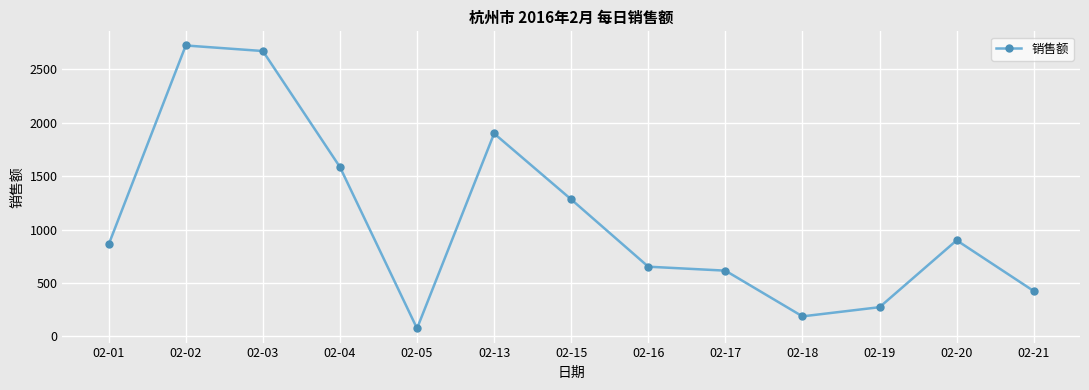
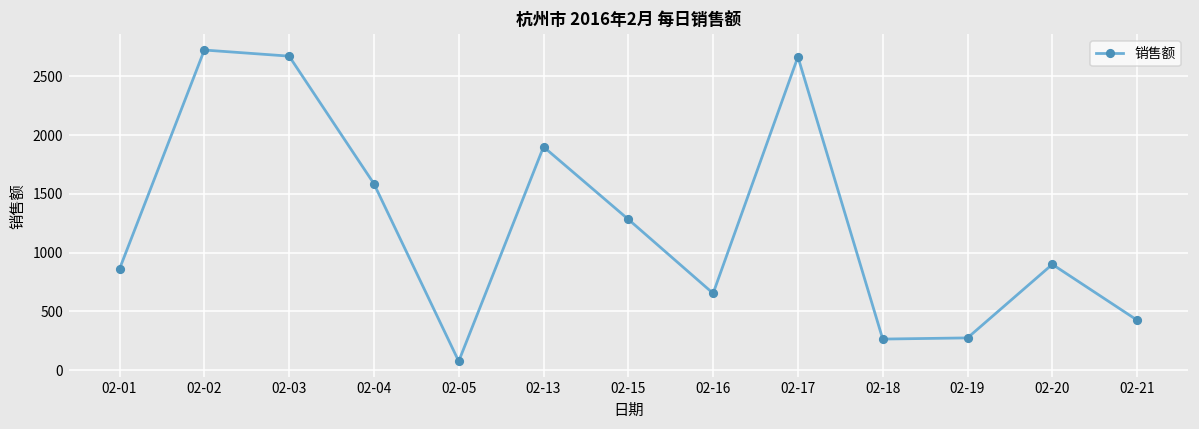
02-17: 620 -> 2670
02-18: 190 -> 260
